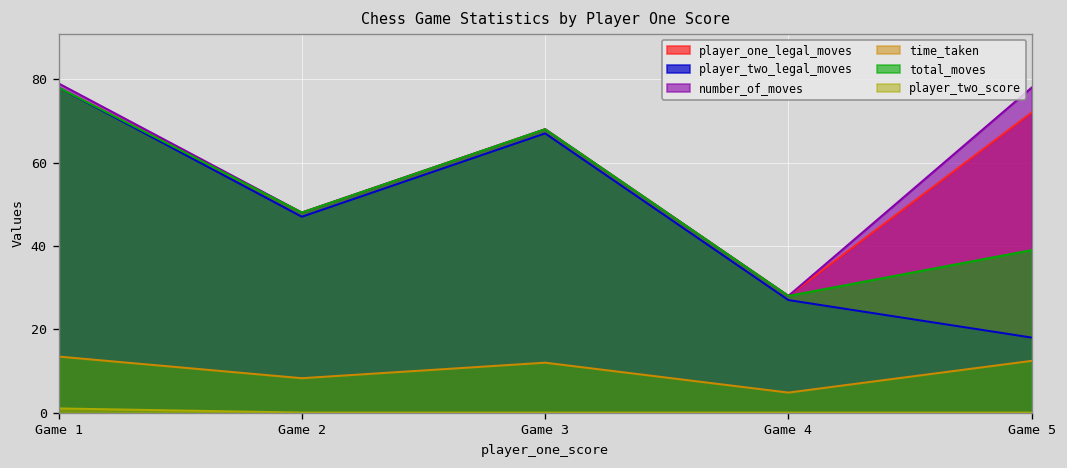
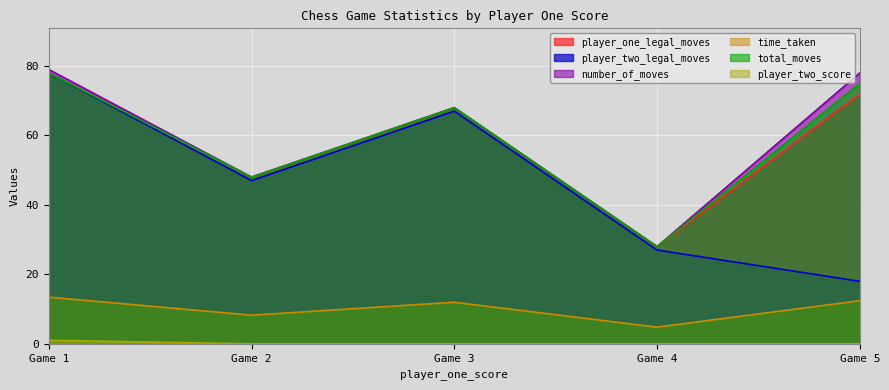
total_moves, Game 5: 39 -> 75
